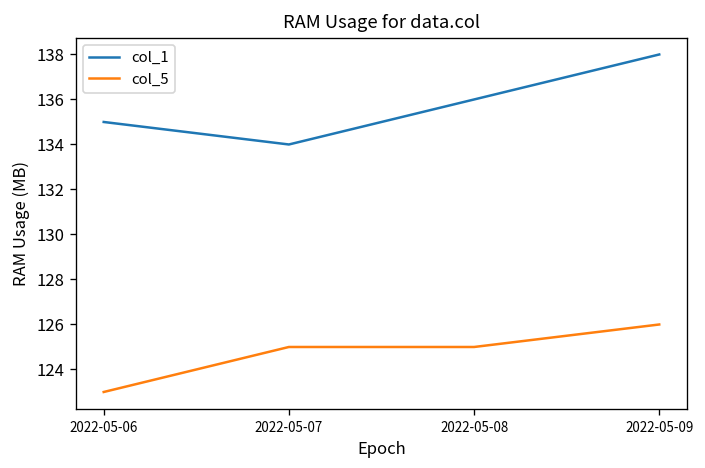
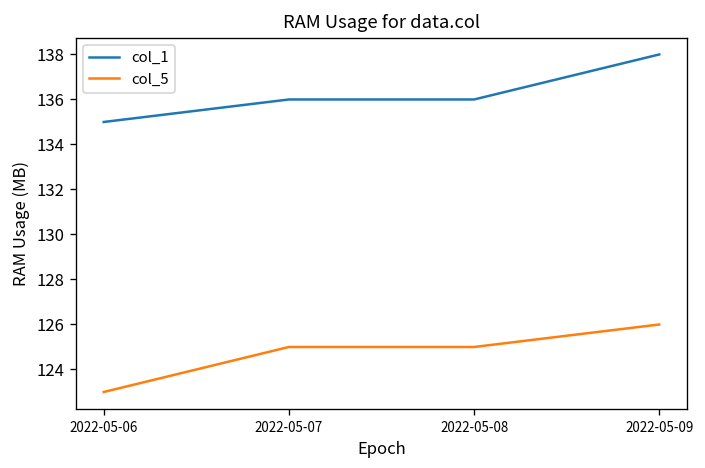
col_1, 2022-05-07: 134 -> 136
